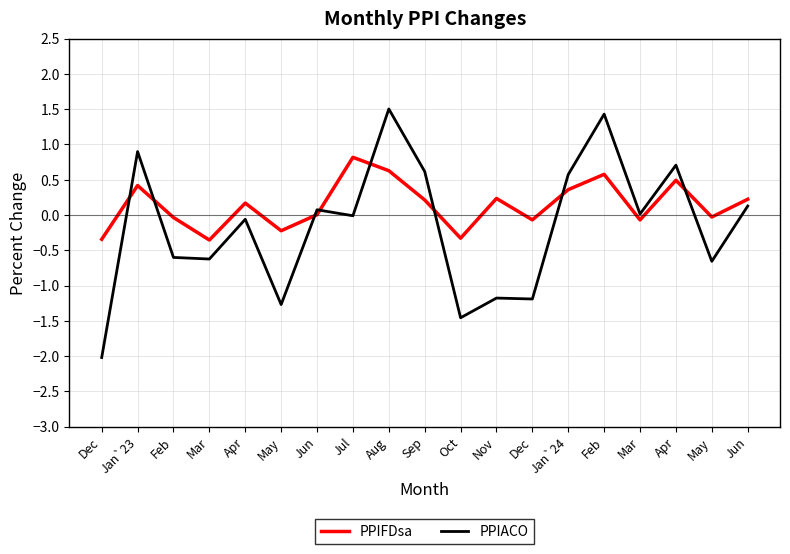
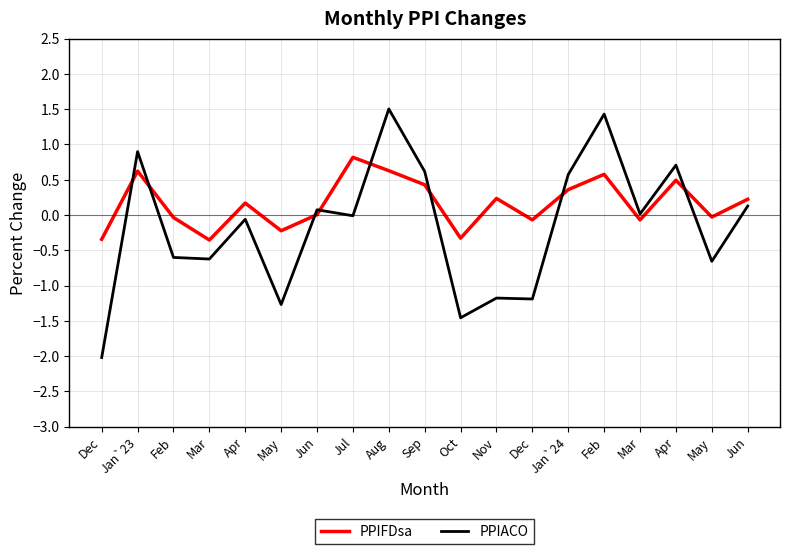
PPIFDsa, Jan`23: 0.4 -> 0.6
PPIFDsa, Sep: 0.2 -> 0.4
